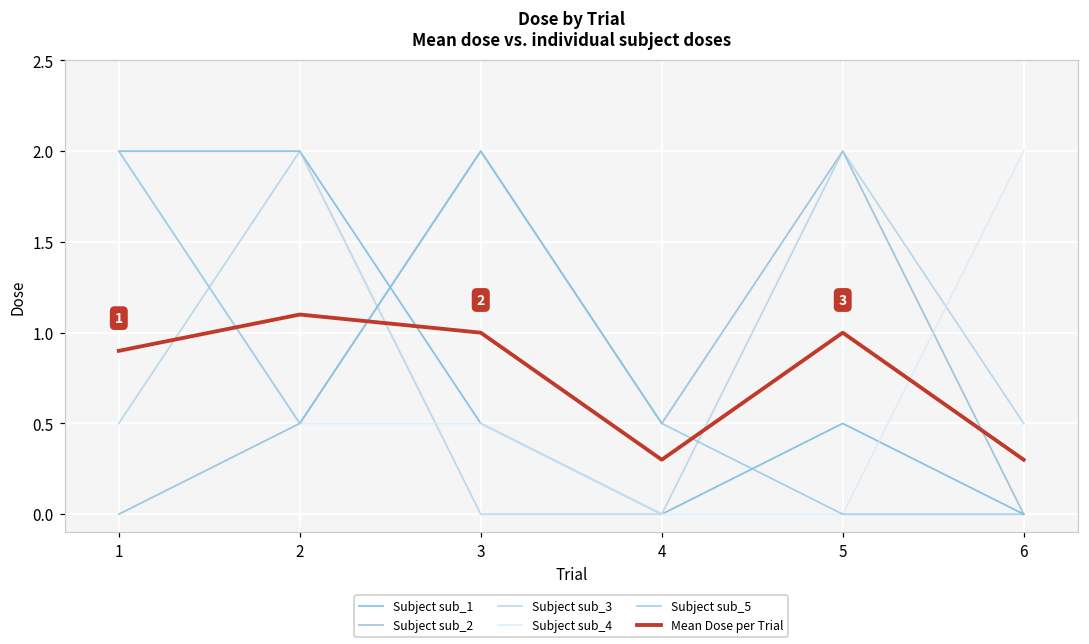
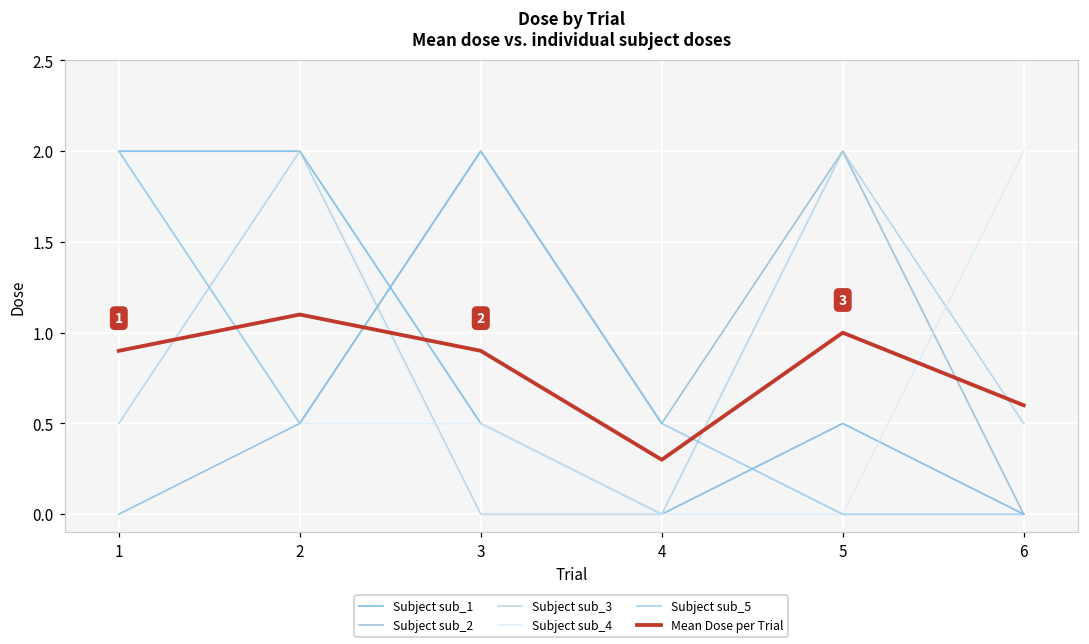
Mean Dose per Trial, 3: 1.0 -> 0.9
Mean Dose per Trial, 6: 0.3 -> 0.6
